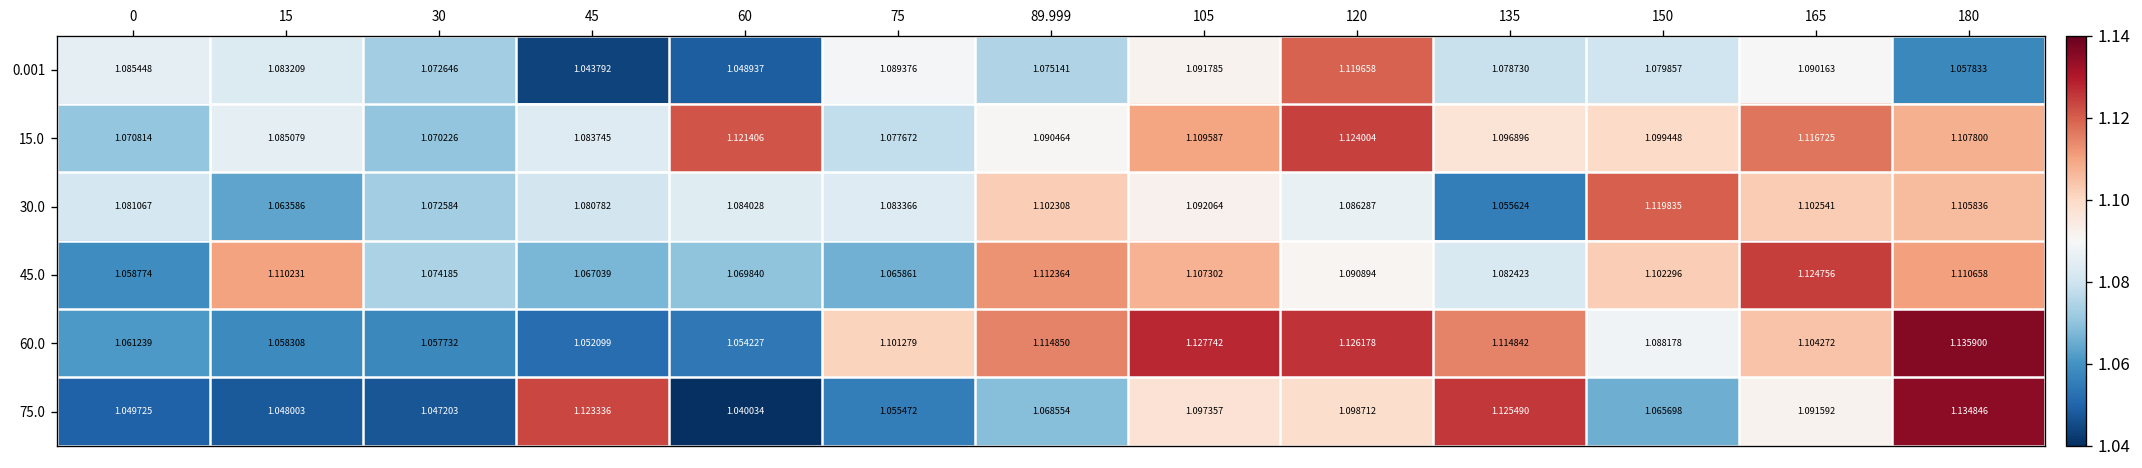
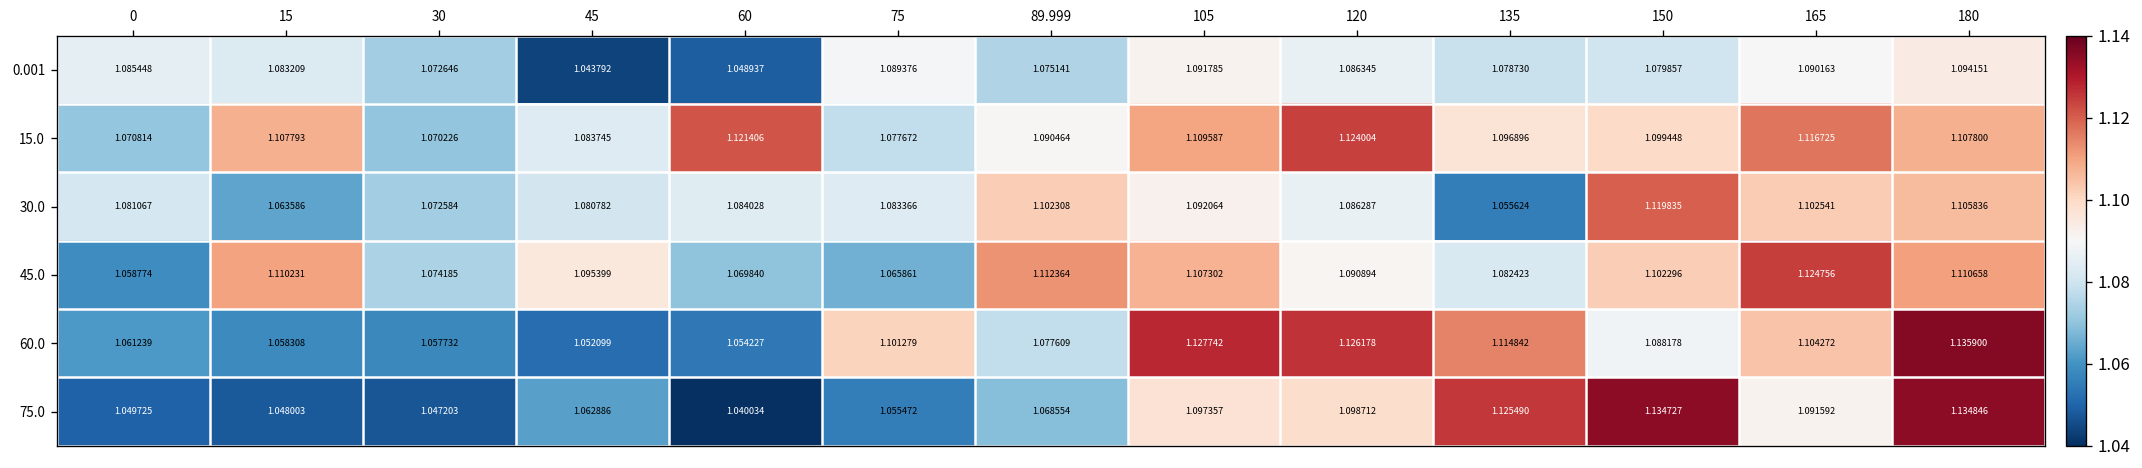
0.001, 120: 1.119658 -> 1.086345
0.001, 180: 1.057833 -> 1.094151
15.0, 15: 1.085079 -> 1.107793
45.0, 45: 1.067039 -> 1.095399
60.0, 89.999: 1.114850 -> 1.077609
75.0, 45: 1.123336 -> 1.062886
75.0, 150: 1.065698 -> 1.134727
